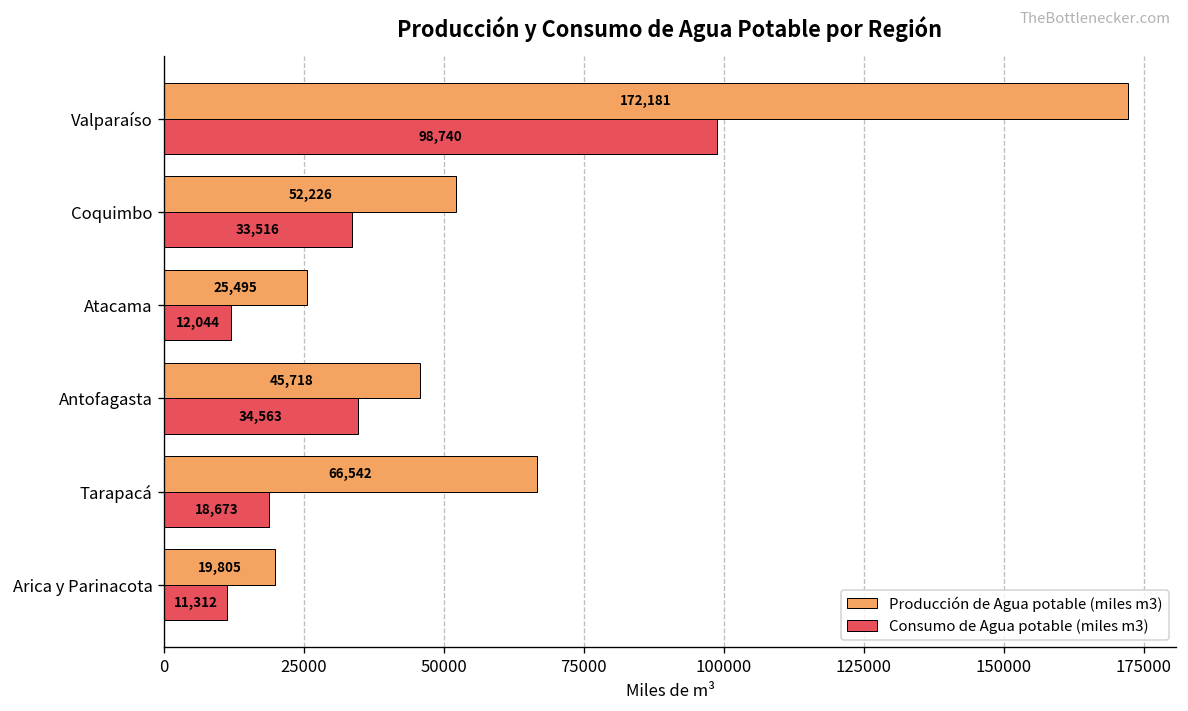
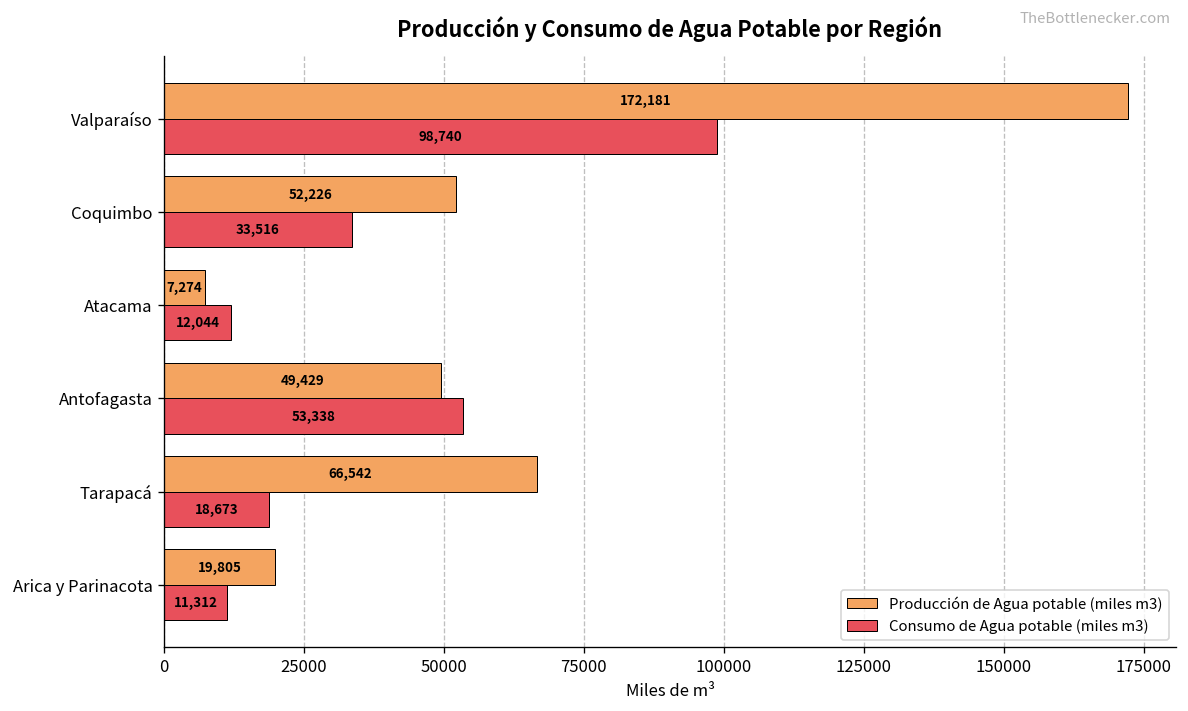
Producción de Agua potable (miles m3), Atacama: 25,495 -> 7,274
Producción de Agua potable (miles m3), Antofagasta: 45,718 -> 49,429
Consumo de Agua potable (miles m3), Antofagasta: 34,563 -> 53,338
